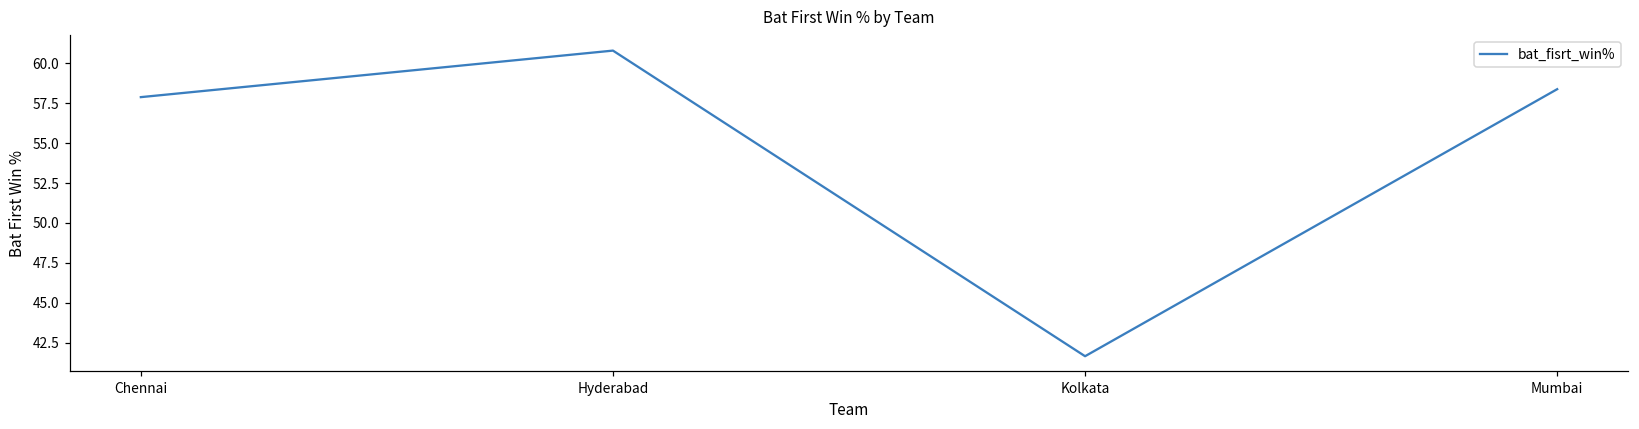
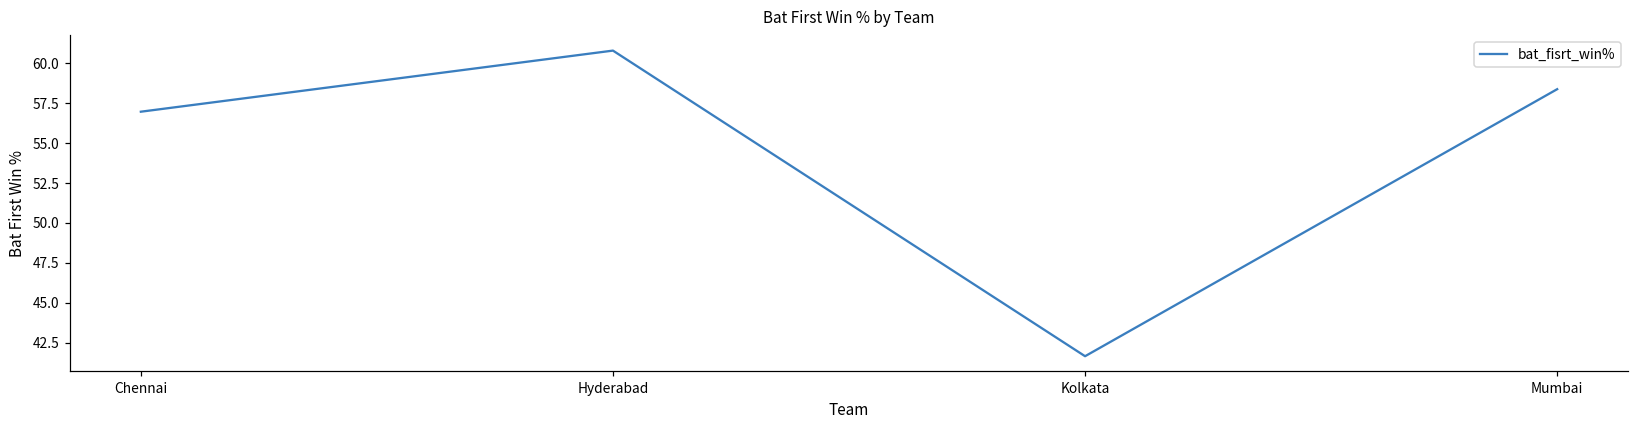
Chennai: 57.9 -> 57.0
